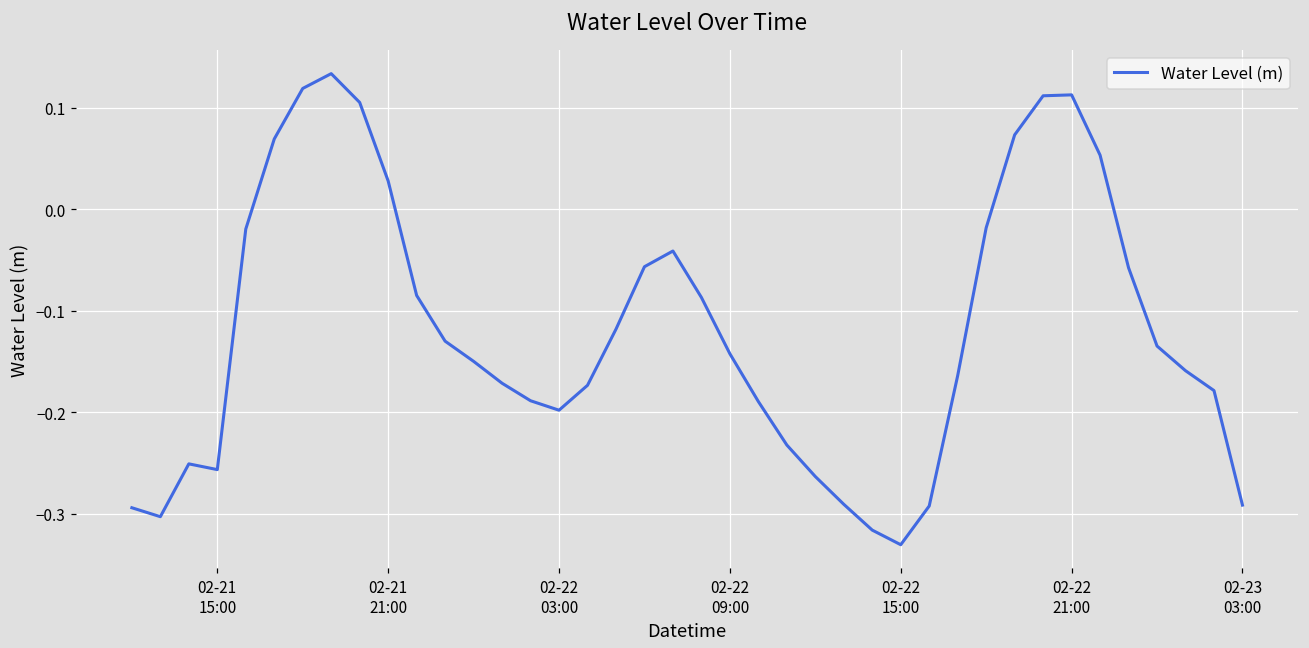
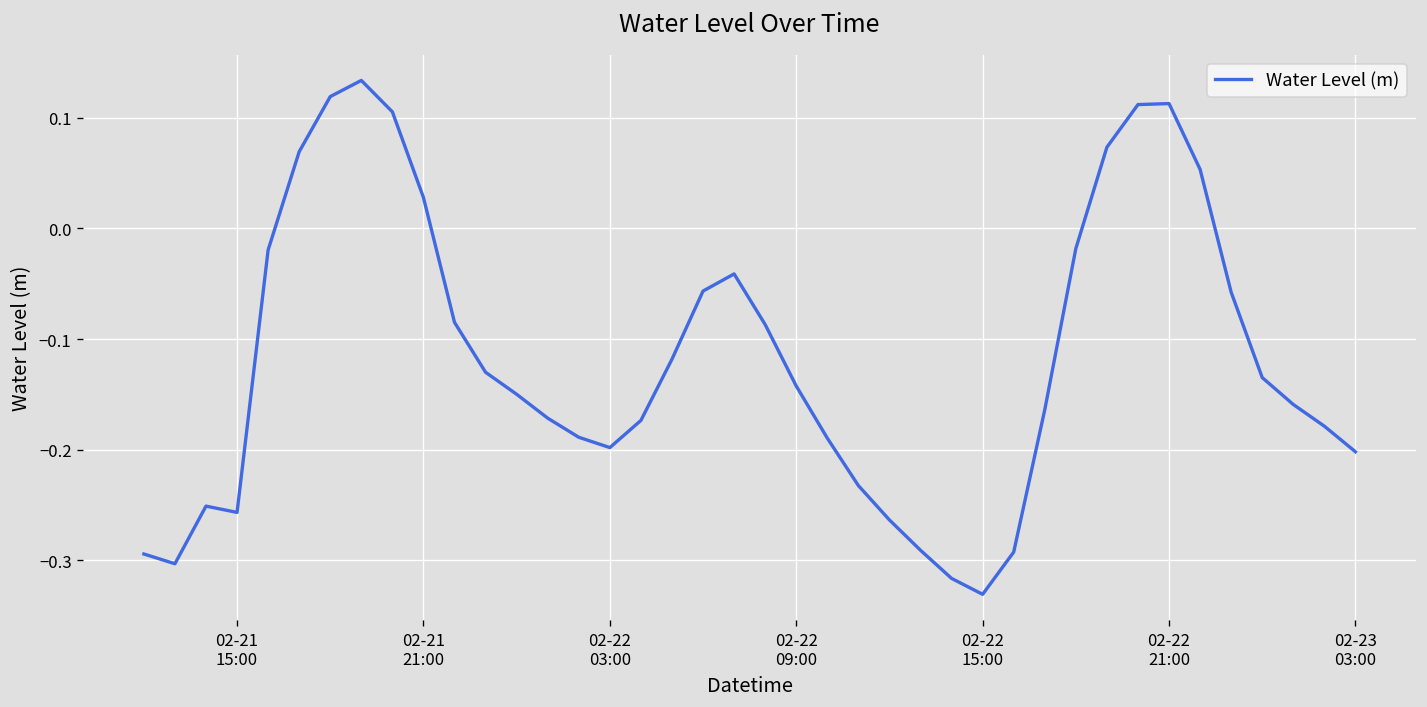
02-23 03:00: -0.29 -> -0.20
